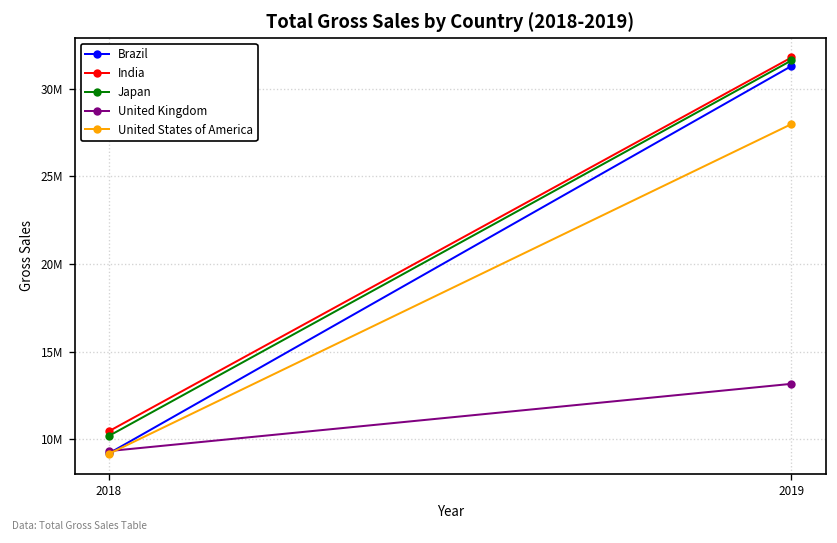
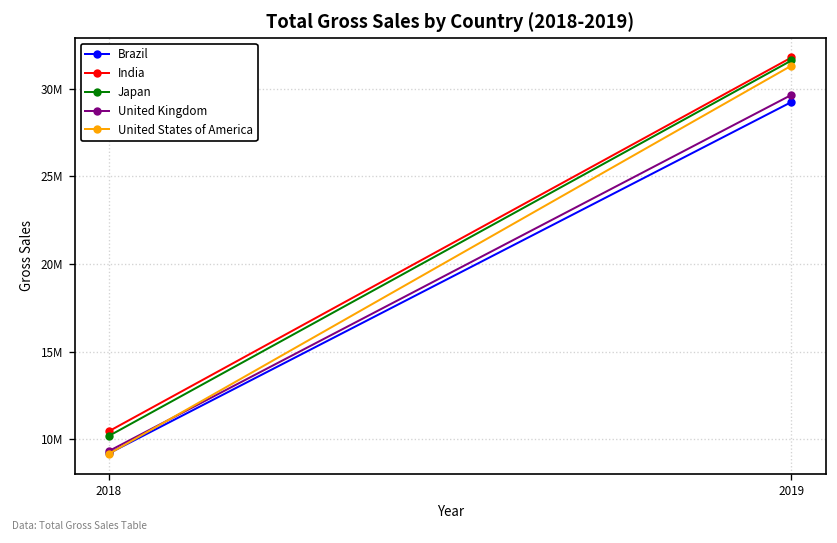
Brazil, 2019: 31300000 -> 29200000
United Kingdom, 2019: 13200000 -> 29600000
United States of America, 2019: 28000000 -> 31300000
